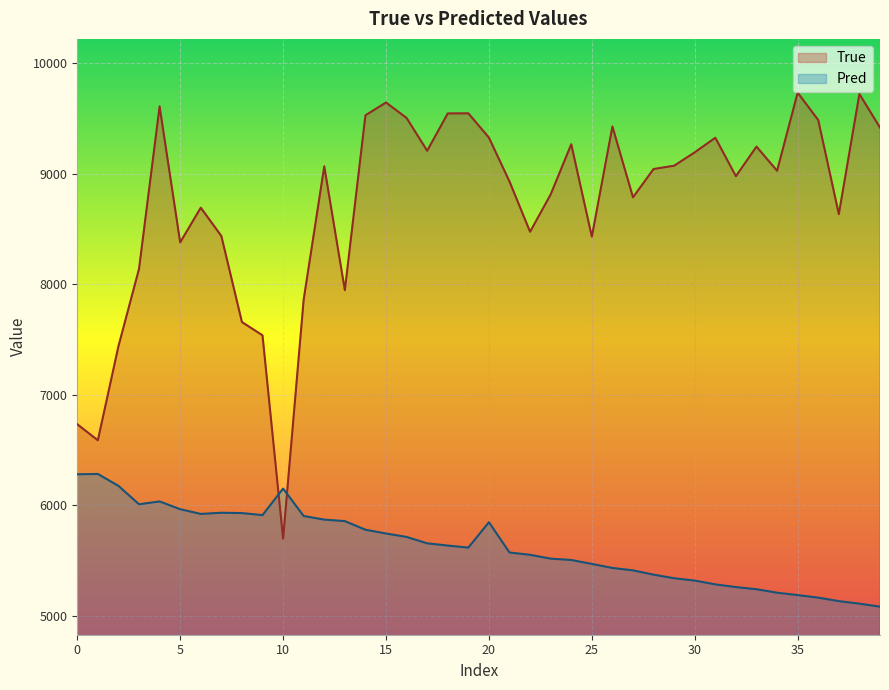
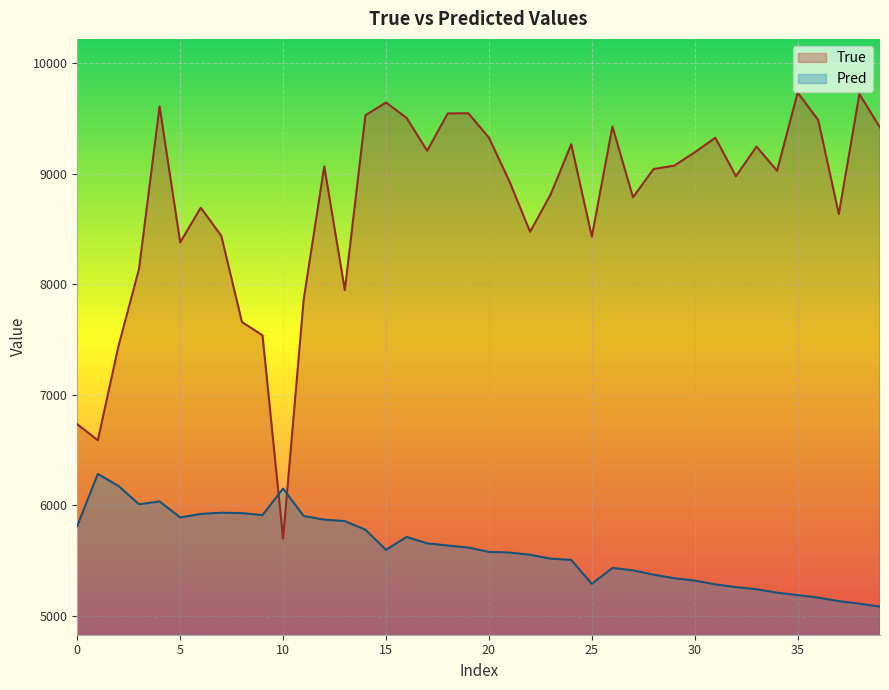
Pred, 0: 6280 -> 5810
Pred, 5: 5960 -> 5890
Pred, 15: 5740 -> 5600
Pred, 20: 5850 -> 5580
Pred, 25: 5470 -> 5290
